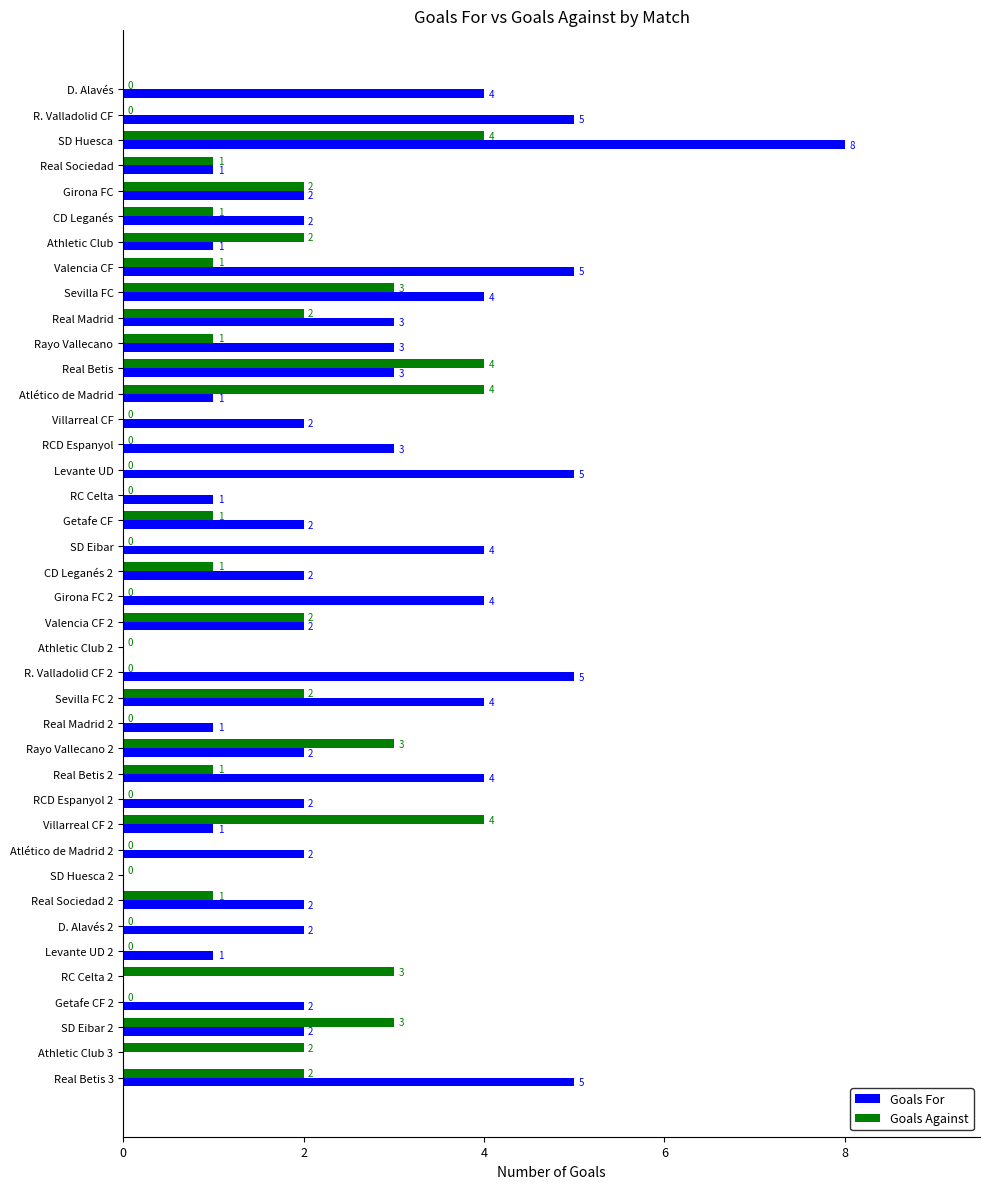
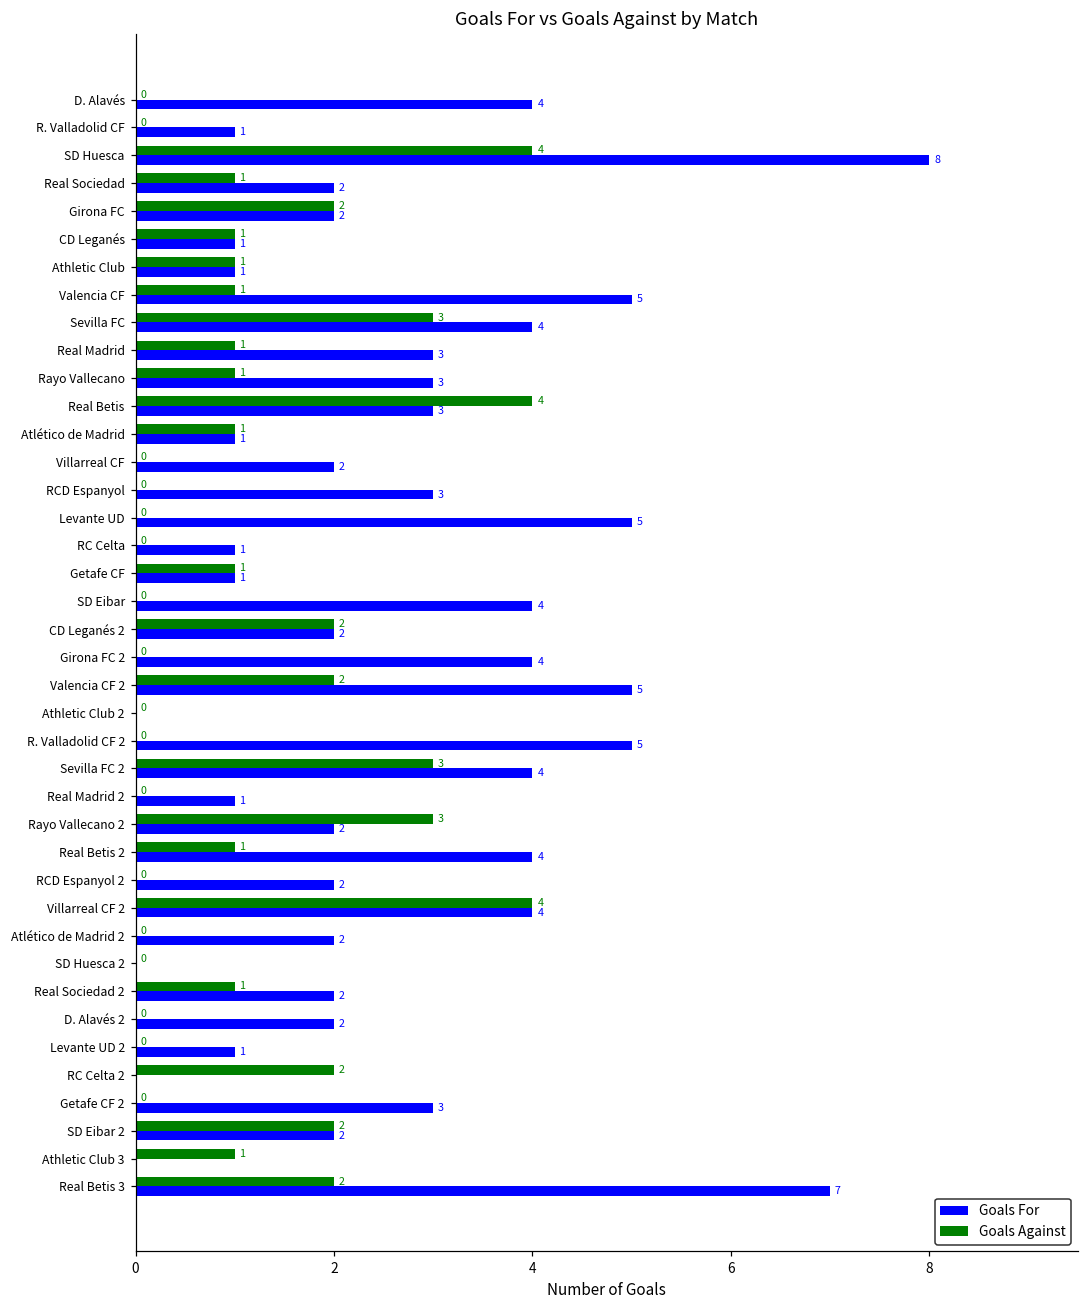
Goals For, R. Valladolid CF: 5 -> 1
Goals For, Real Sociedad: 1 -> 2
Goals For, CD Leganés: 2 -> 1
Goals Against, Athletic Club: 2 -> 1
Goals Against, Real Madrid: 2 -> 1
Goals Against, Atlético de Madrid: 4 -> 1
Goals For, Getafe CF: 2 -> 1
Goals Against, CD Leganés 2: 1 -> 2
Goals For, Valencia CF 2: 2 -> 5
Goals Against, Sevilla FC 2: 2 -> 3
Goals For, Villarreal CF 2: 1 -> 4
Goals Against, RC Celta 2: 3 -> 2
Goals For, Getafe CF 2: 2 -> 3
Goals Against, SD Eibar 2: 3 -> 2
Goals Against, Athletic Club 3: 2 -> 1
Goals For, Real Betis 3: 5 -> 7
